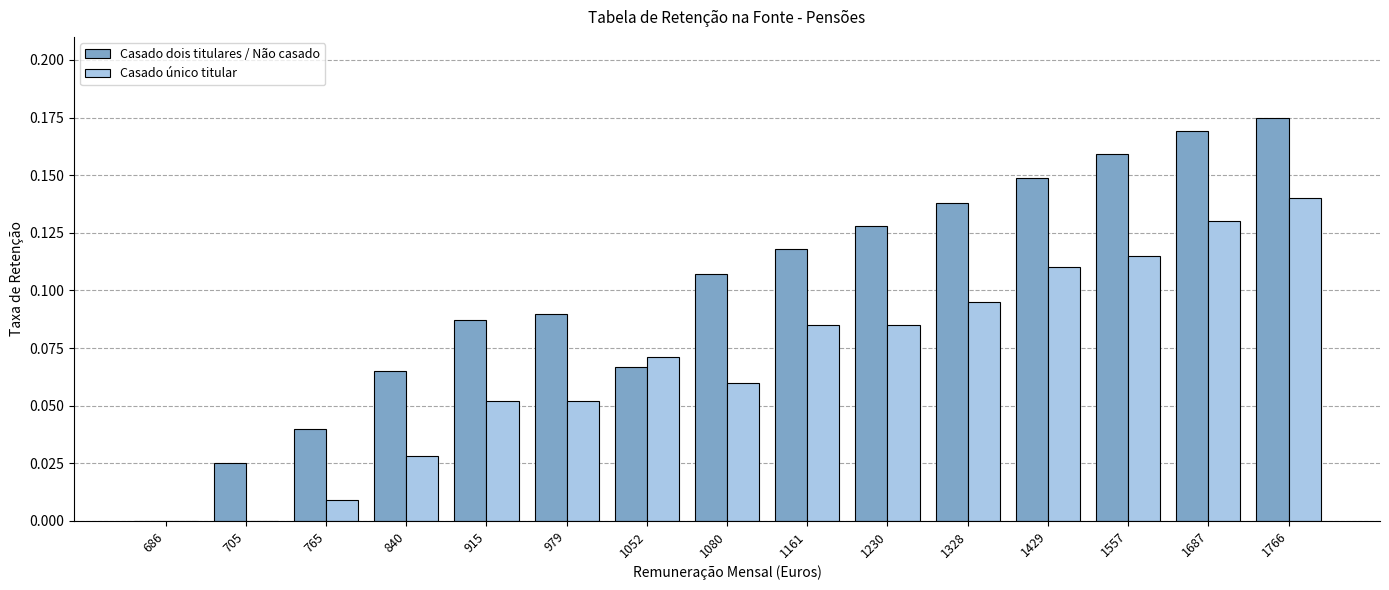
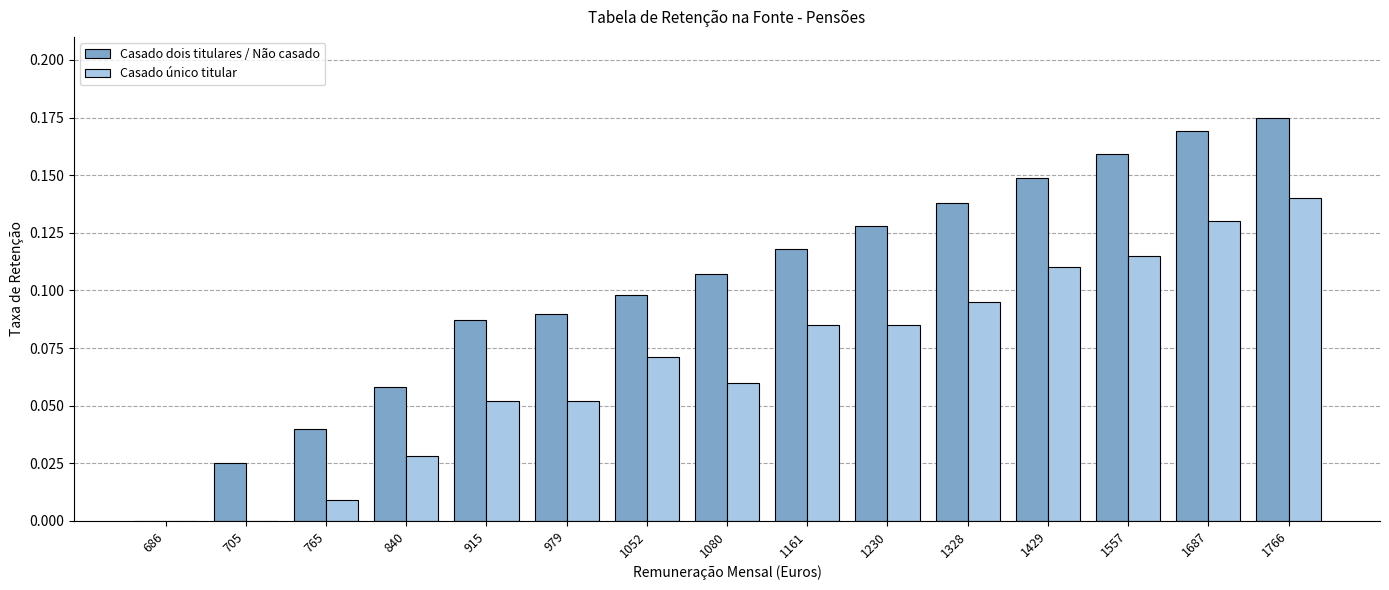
Casado dois titulares / Não casado, 840: 0.065 -> 0.058
Casado dois titulares / Não casado, 1052: 0.067 -> 0.098
